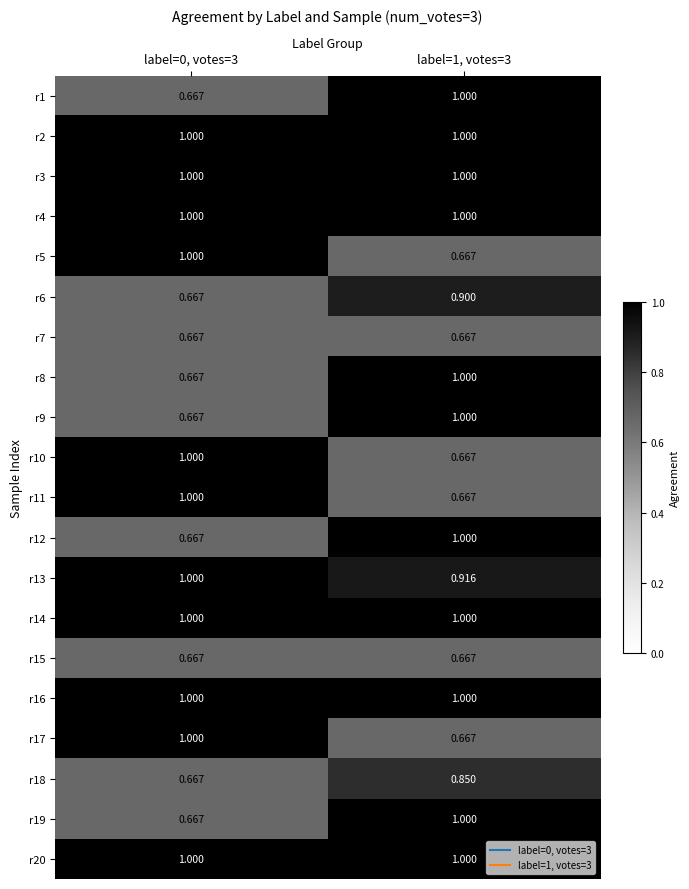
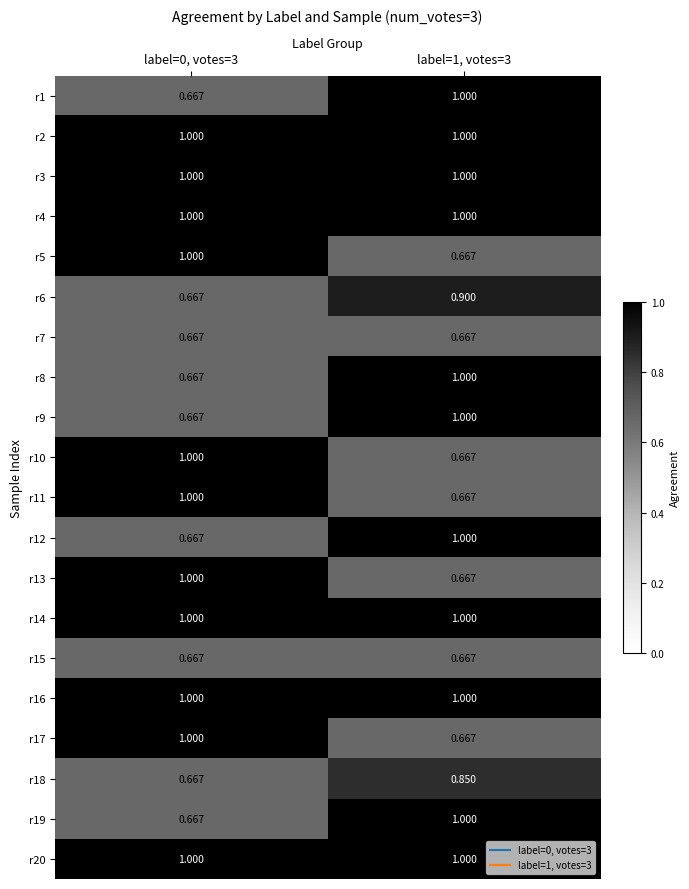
r13, label=1, votes=3: 0.916 -> 0.667
